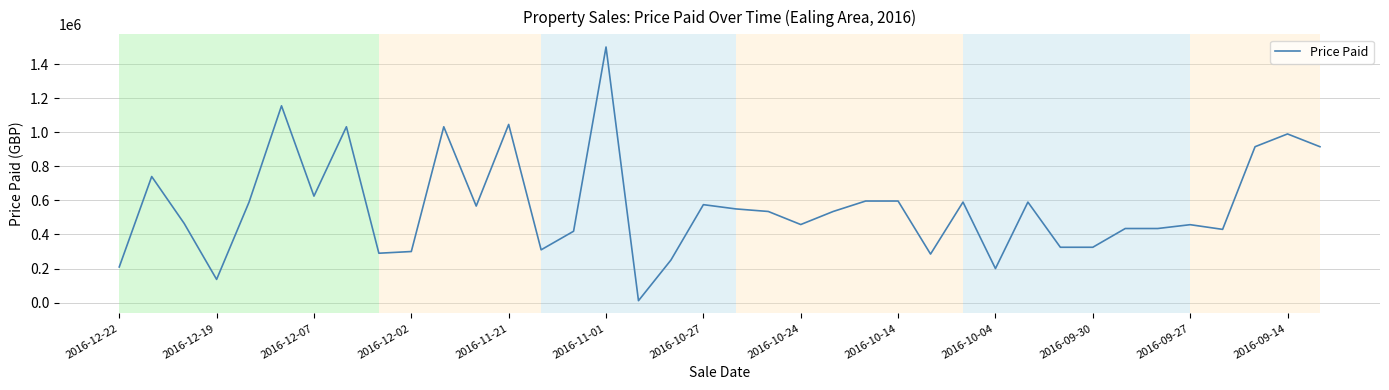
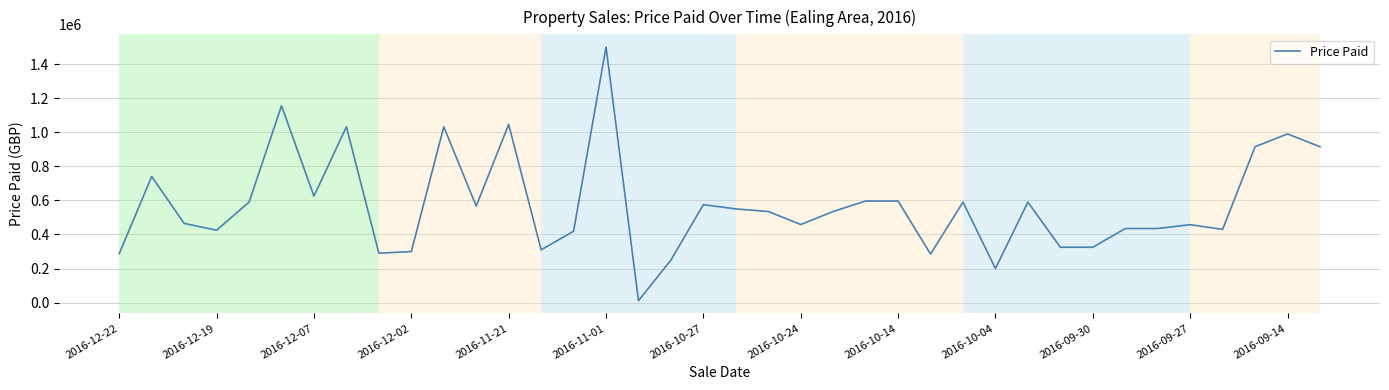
2016-12-22: 210000 -> 290000
2016-12-19: 140000 -> 430000
